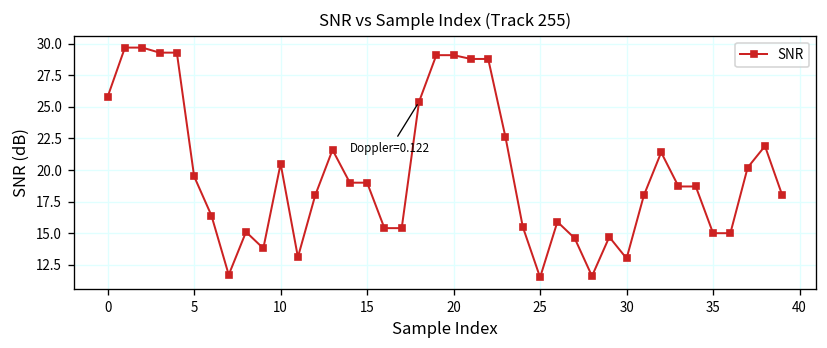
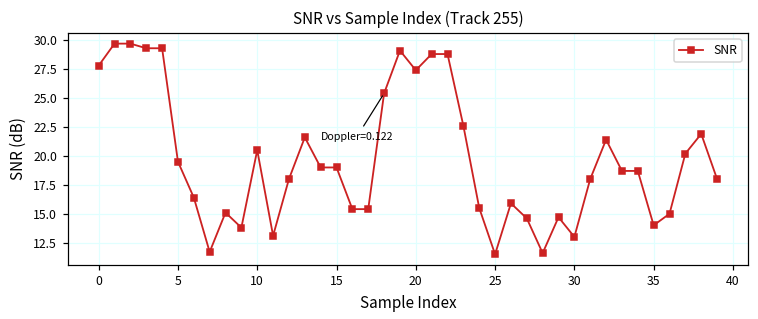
0: 25.8 -> 27.8
20: 29.1 -> 27.4
35: 15 -> 14
